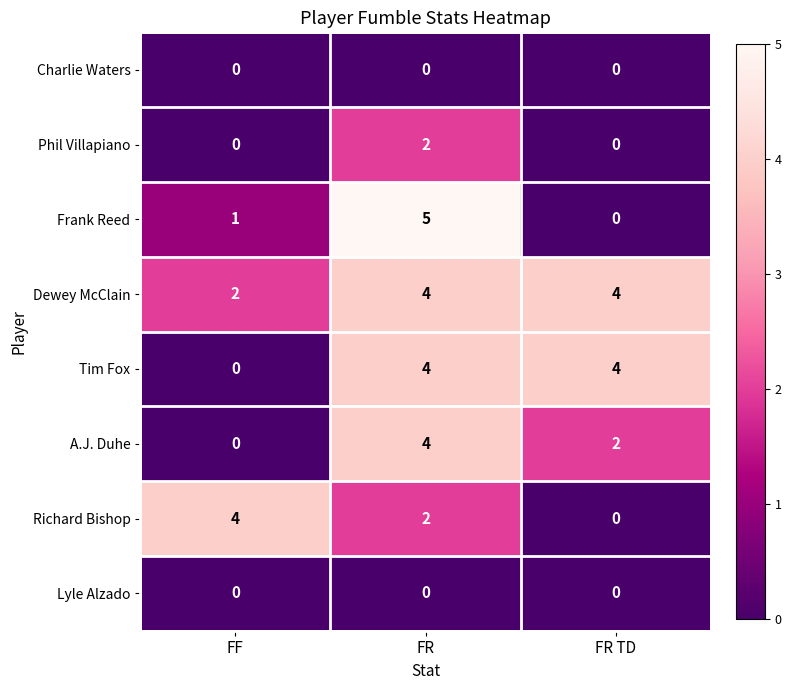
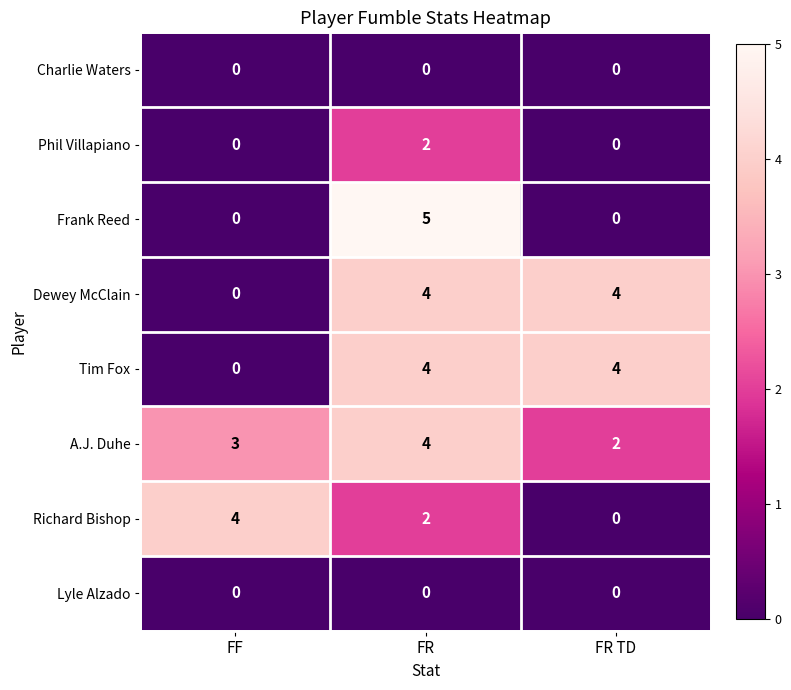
Frank Reed, FF: 1 -> 0
Dewey McClain, FF: 2 -> 0
A.J. Duhe, FF: 0 -> 3
